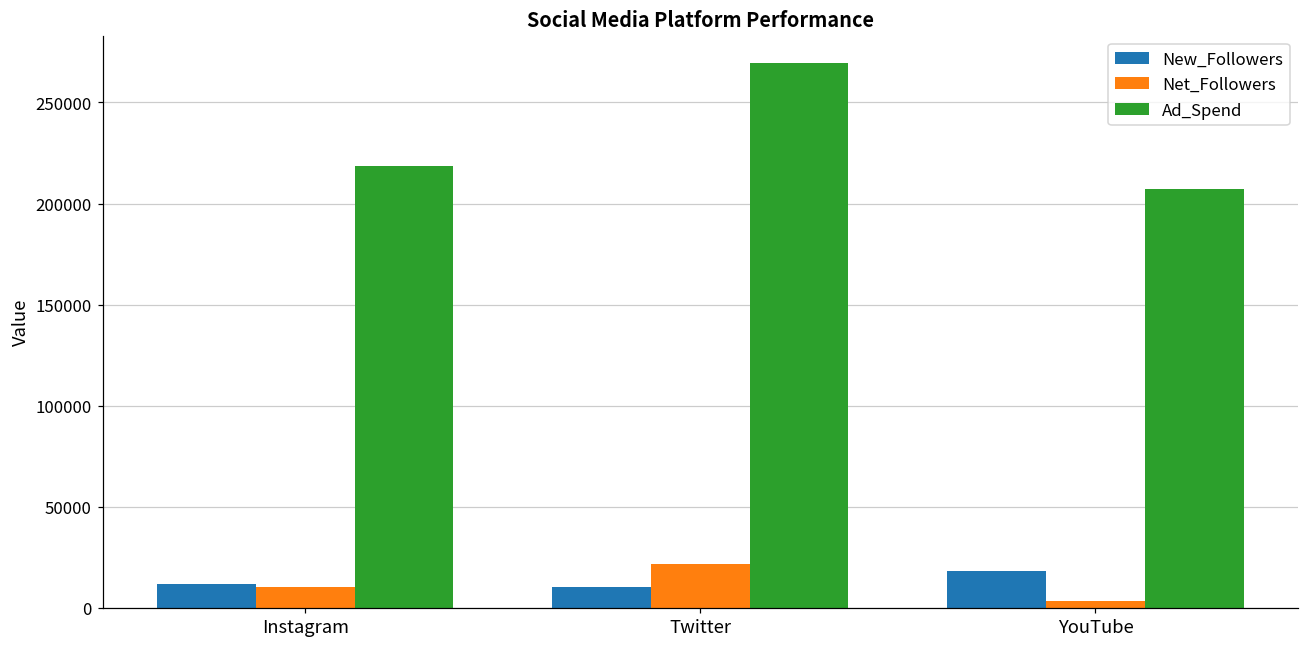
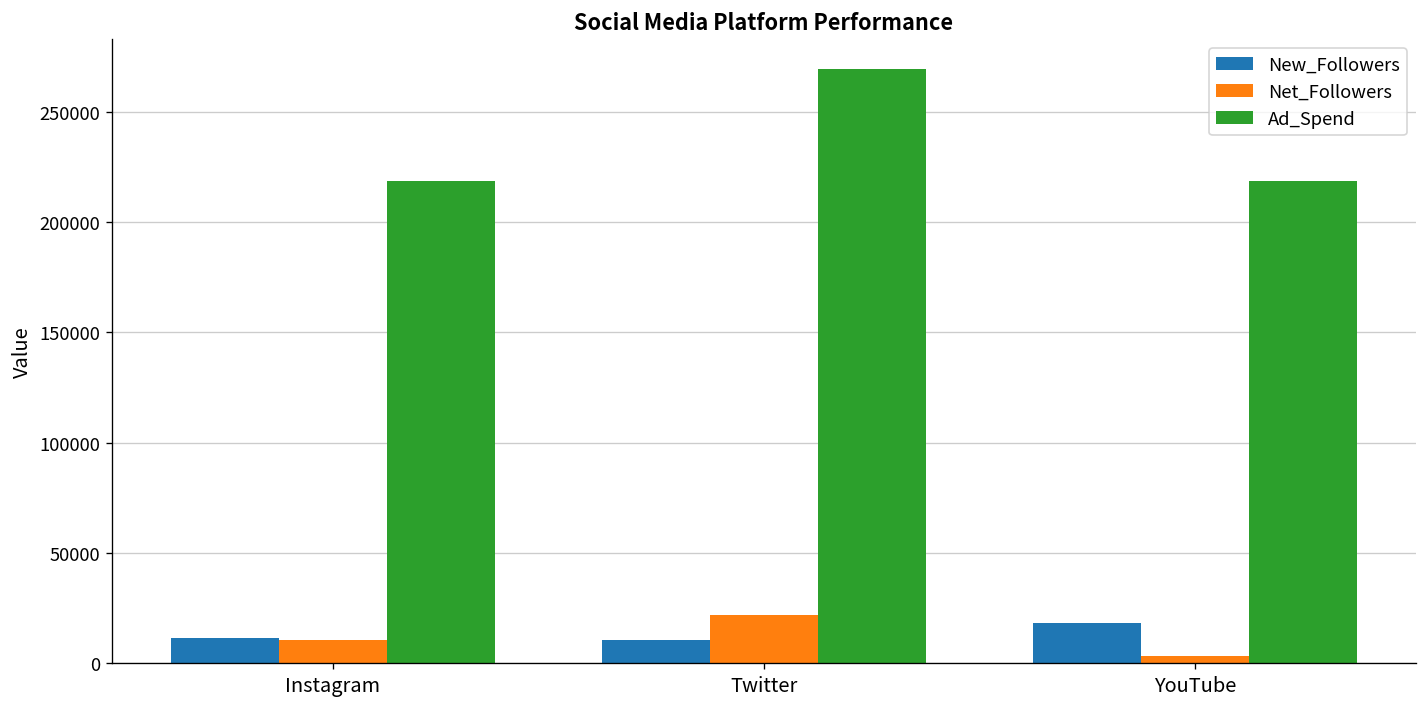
Ad_Spend, YouTube: 207000 -> 218000
